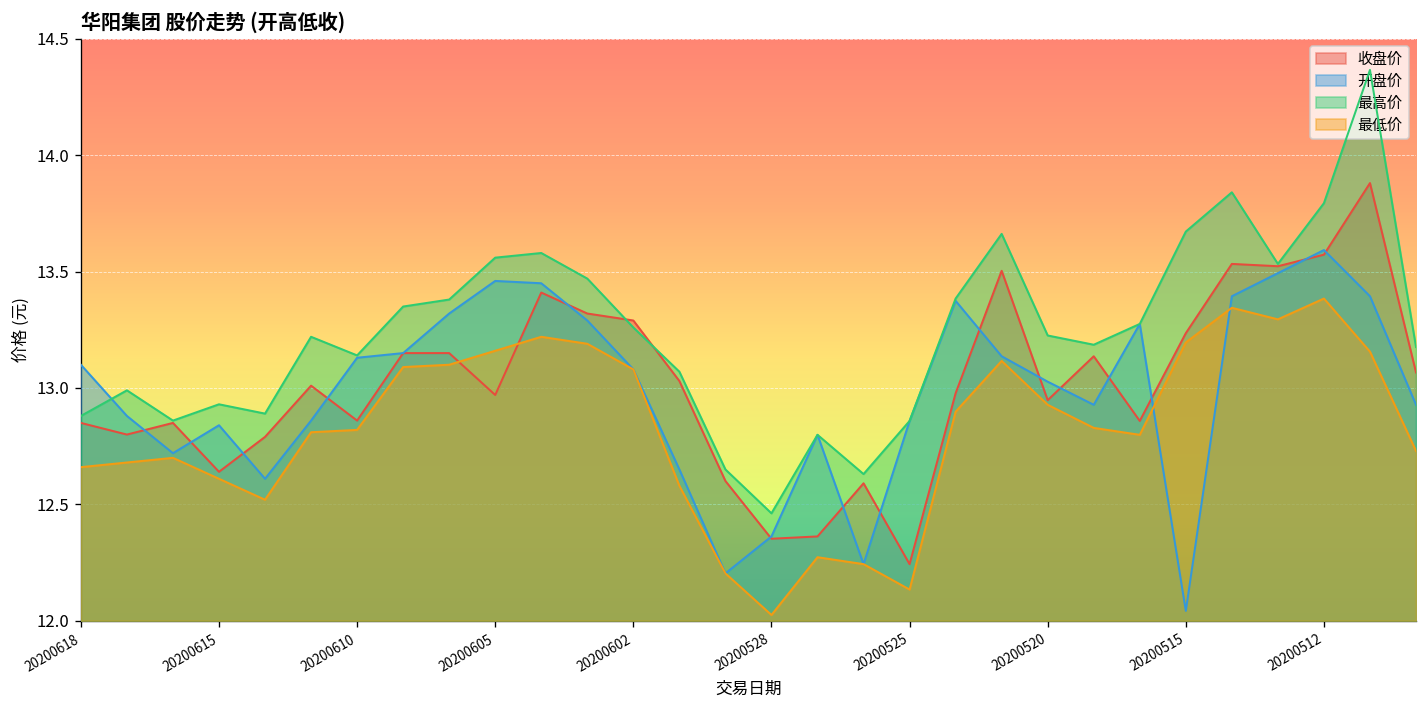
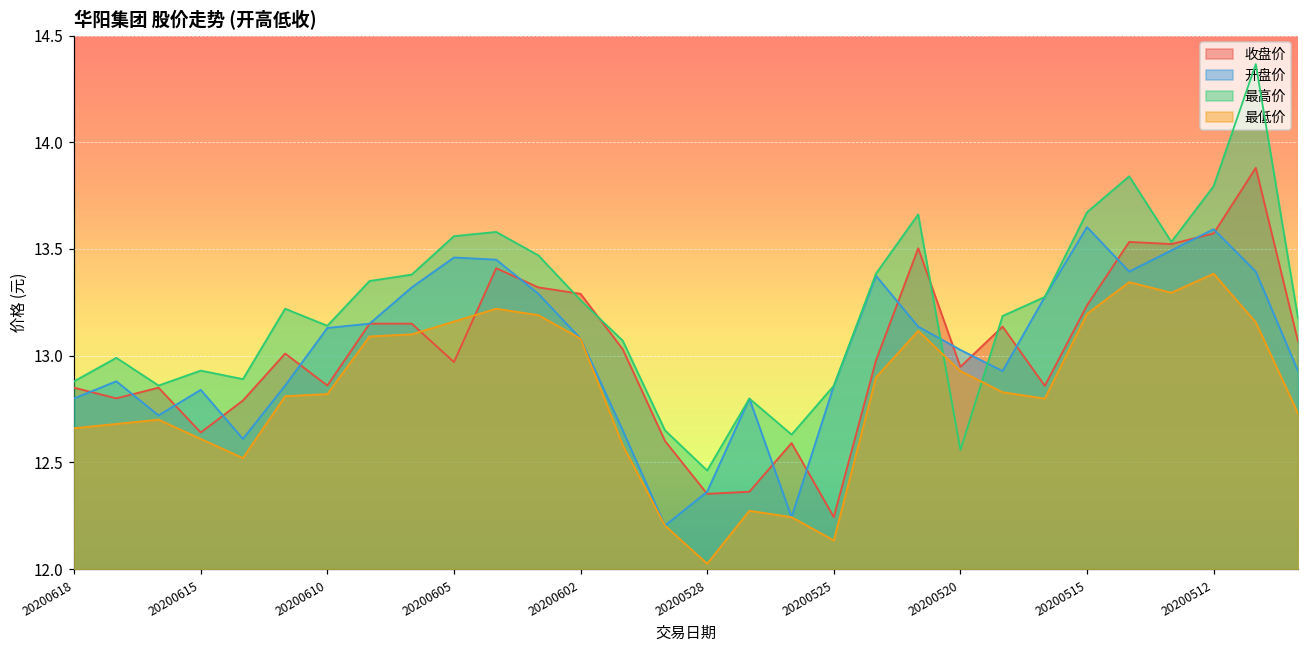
开盘价, 20200618: 13.1 -> 12.8
最高价, 20200520: 13.23 -> 12.56
开盘价, 20200515: 12.04 -> 13.60
